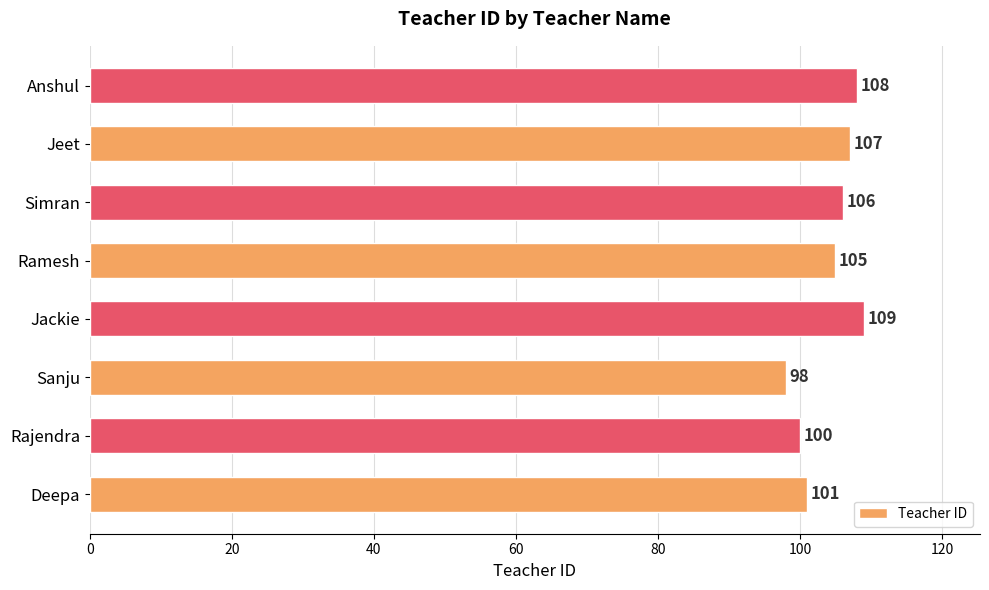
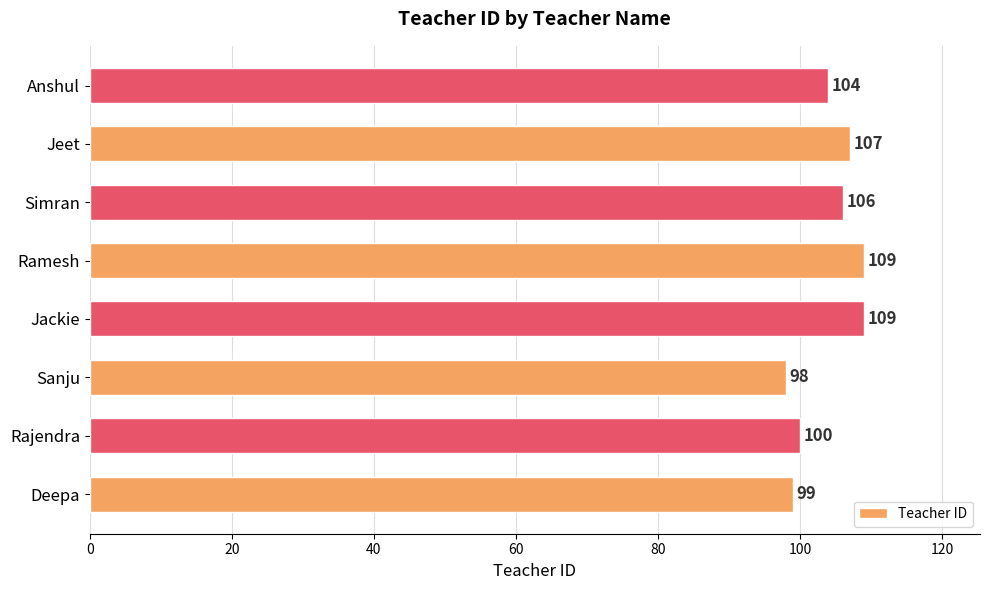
Anshul: 108 -> 104
Ramesh: 105 -> 109
Deepa: 101 -> 99
